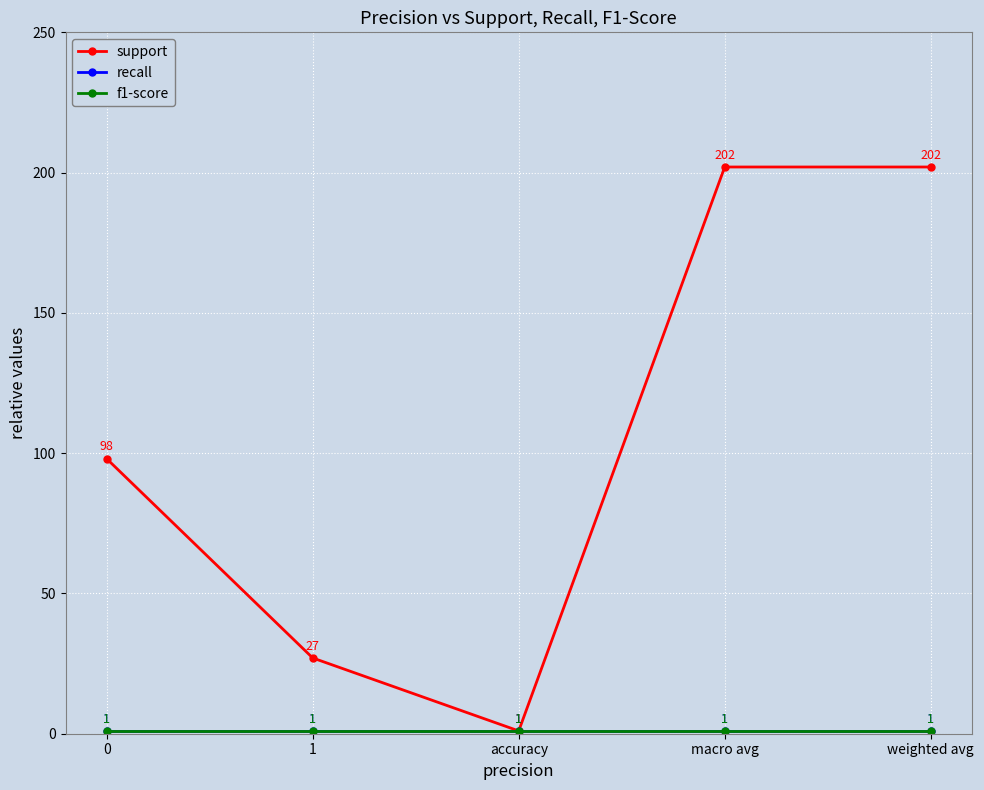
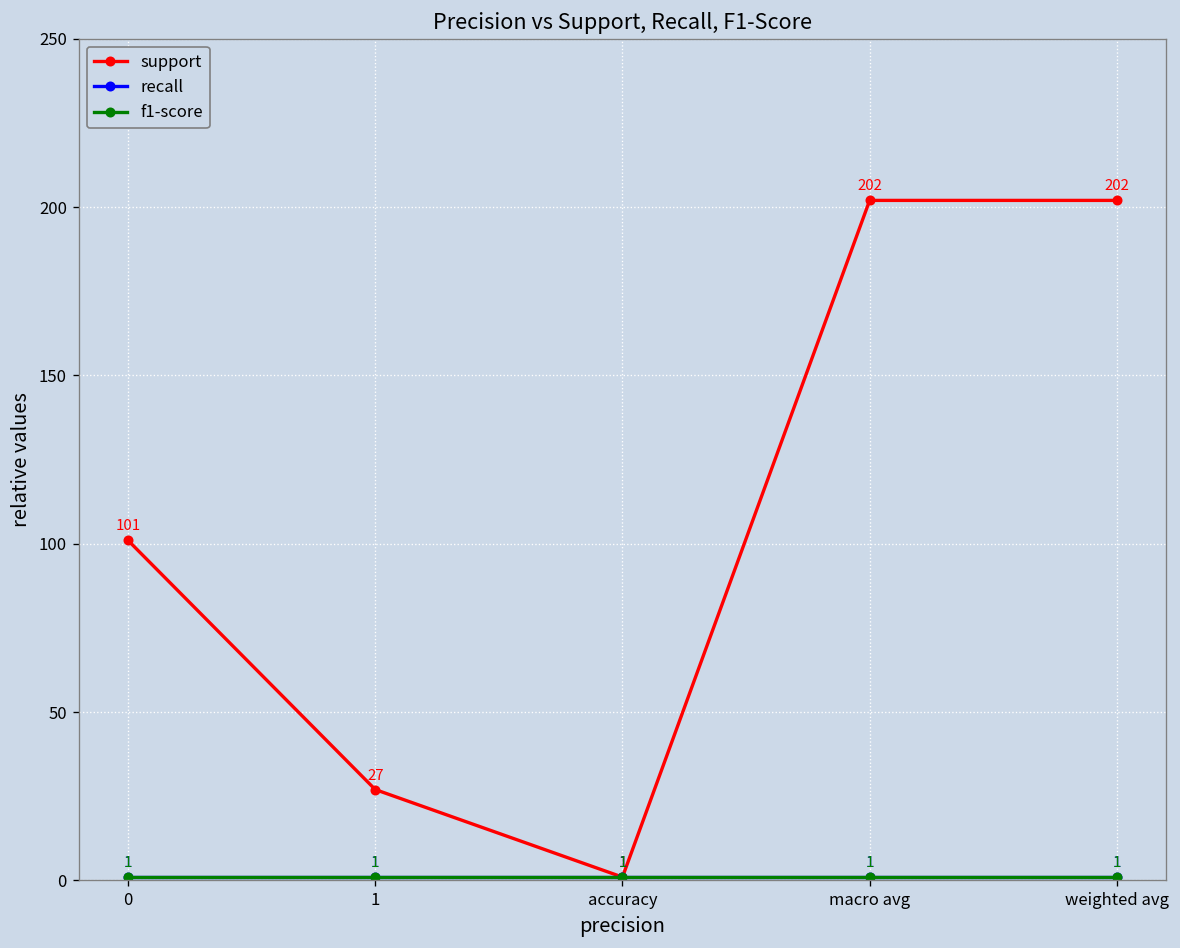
support, 0: 98 -> 101
